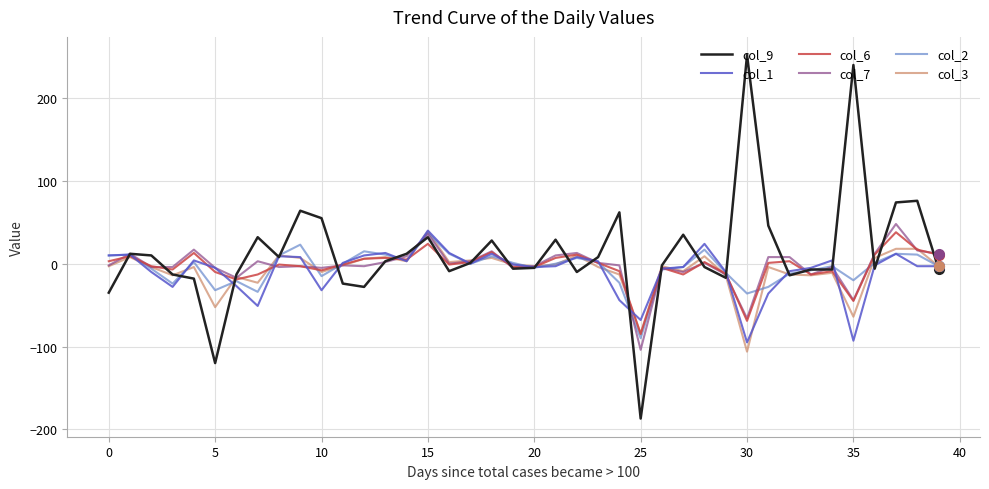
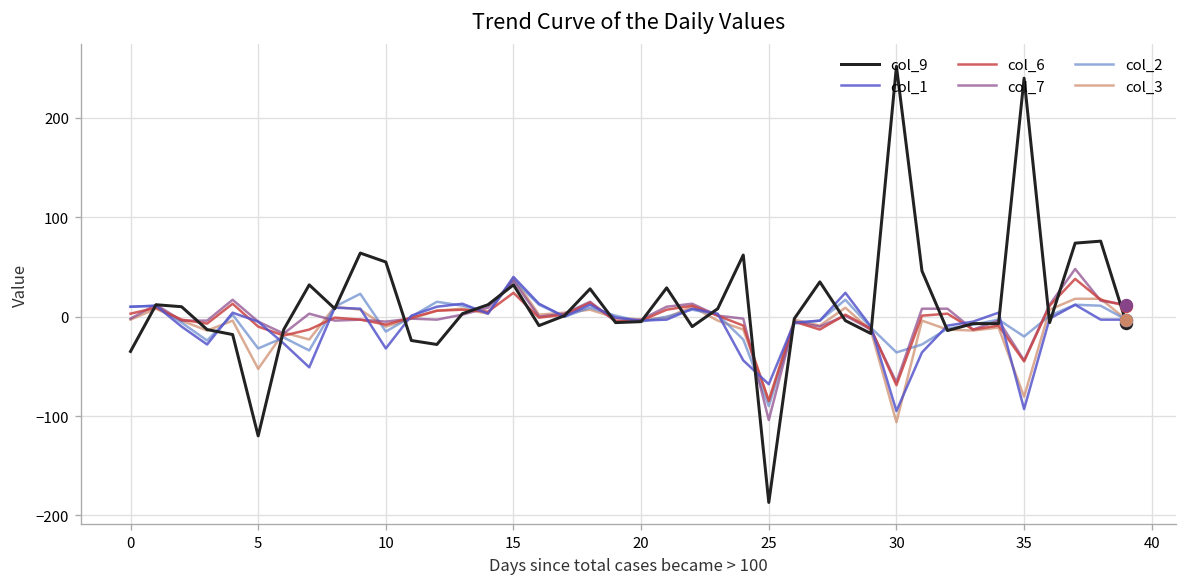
col_3, 35: -60 -> -80
